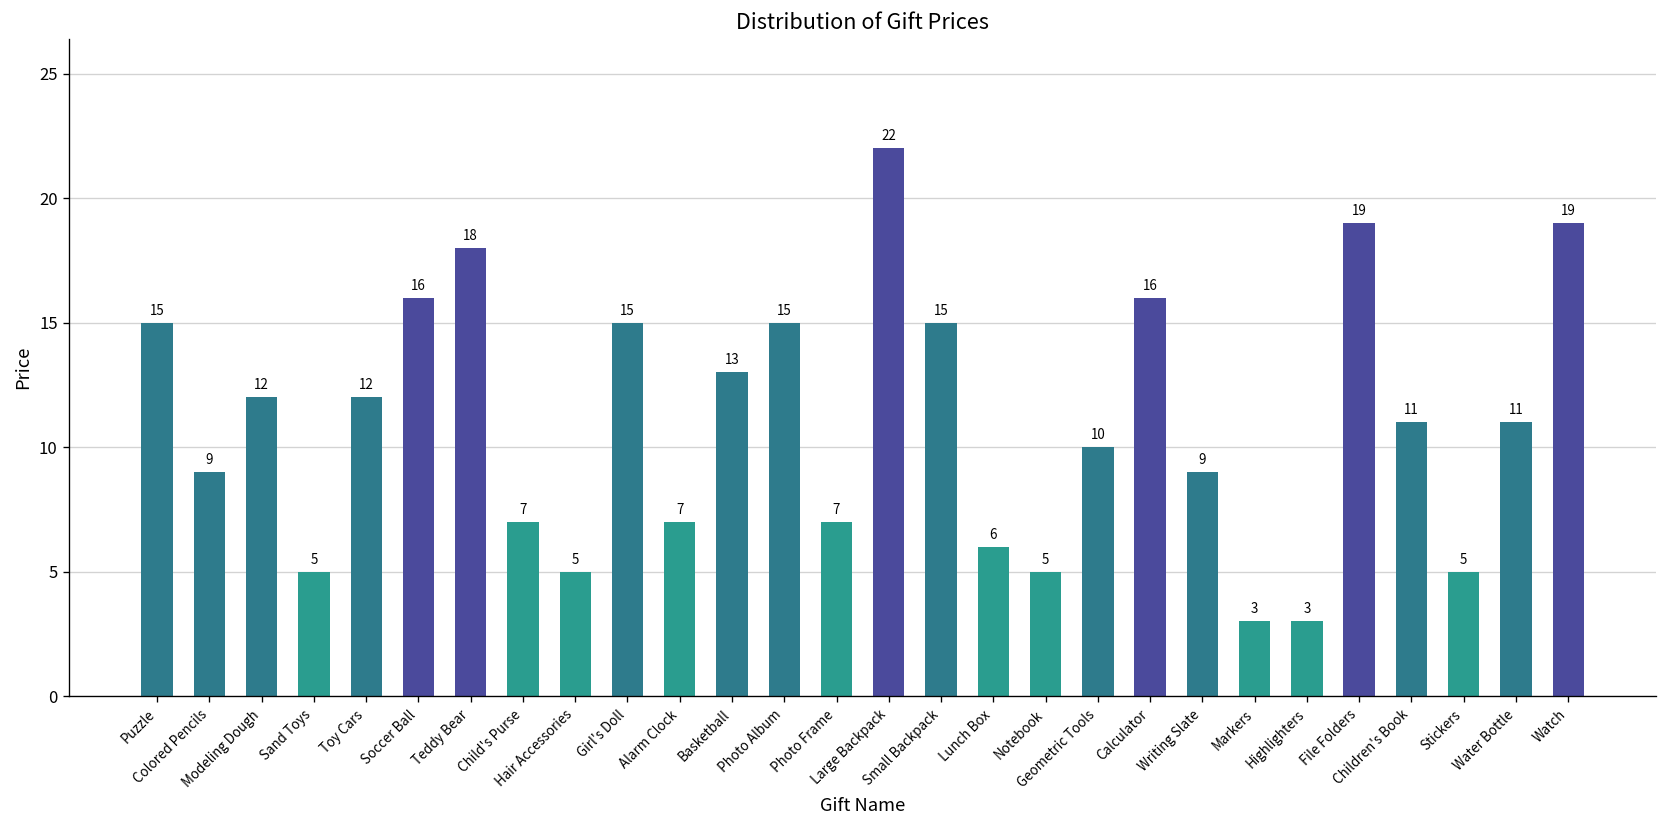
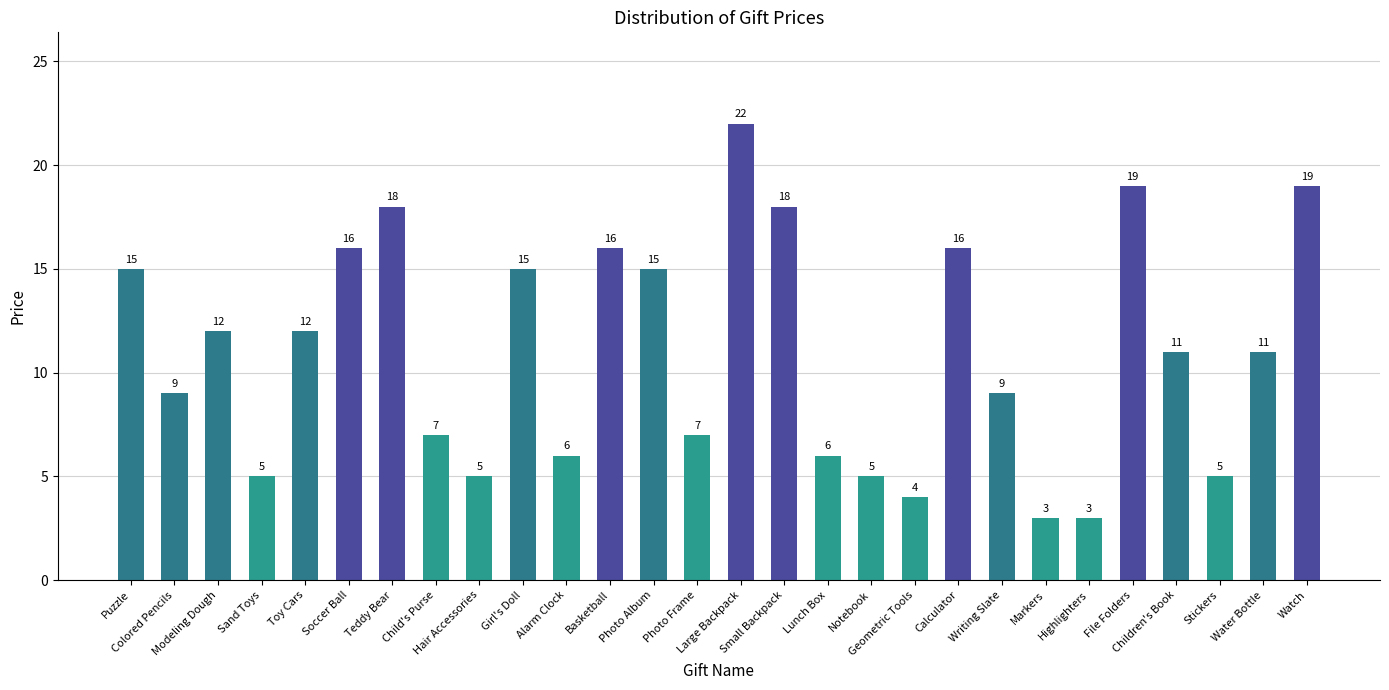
Alarm Clock: 7 -> 6
Basketball: 13 -> 16
Small Backpack: 15 -> 18
Geometric Tools: 10 -> 4
